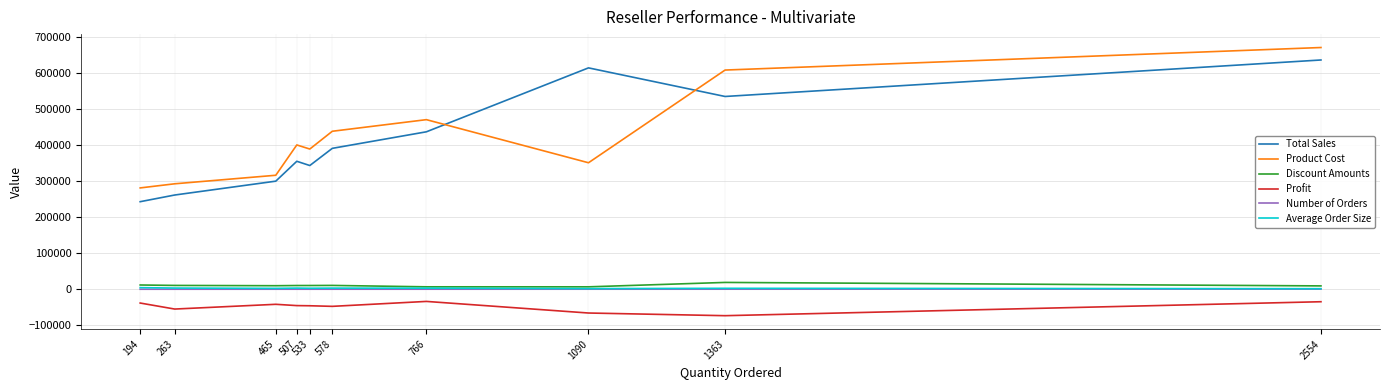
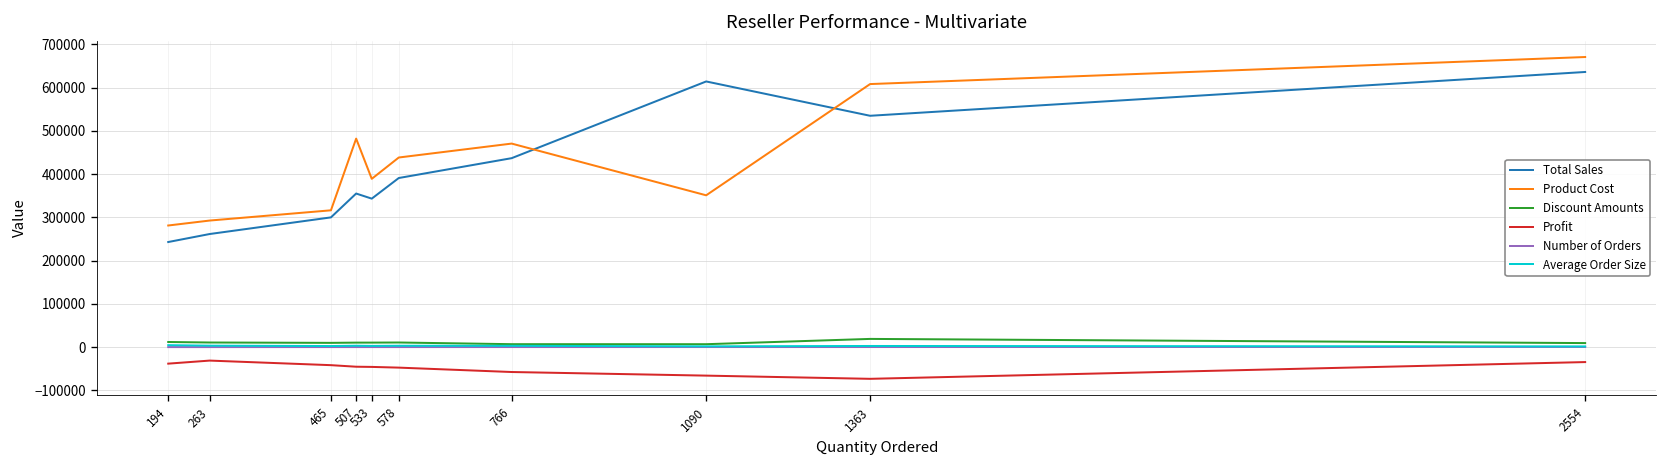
Profit, 263: -50000 -> -30000
Product Cost, 507: 400000 -> 480000
Profit, 766: -30000 -> -60000
